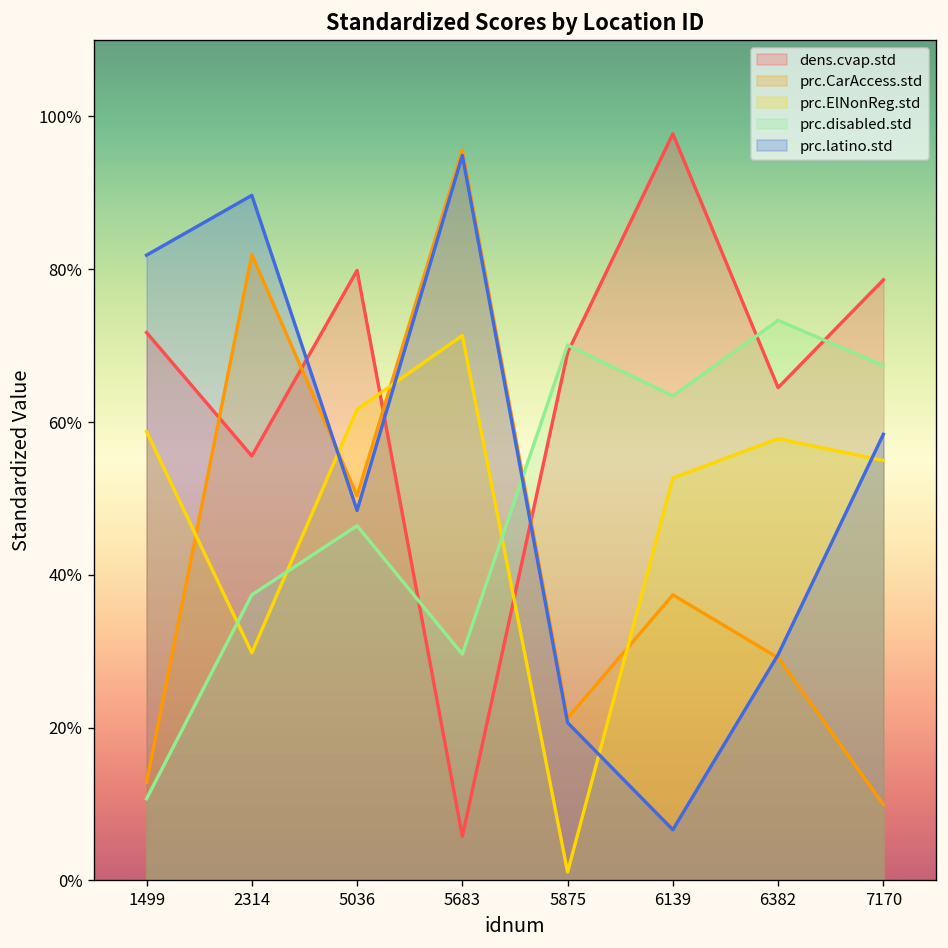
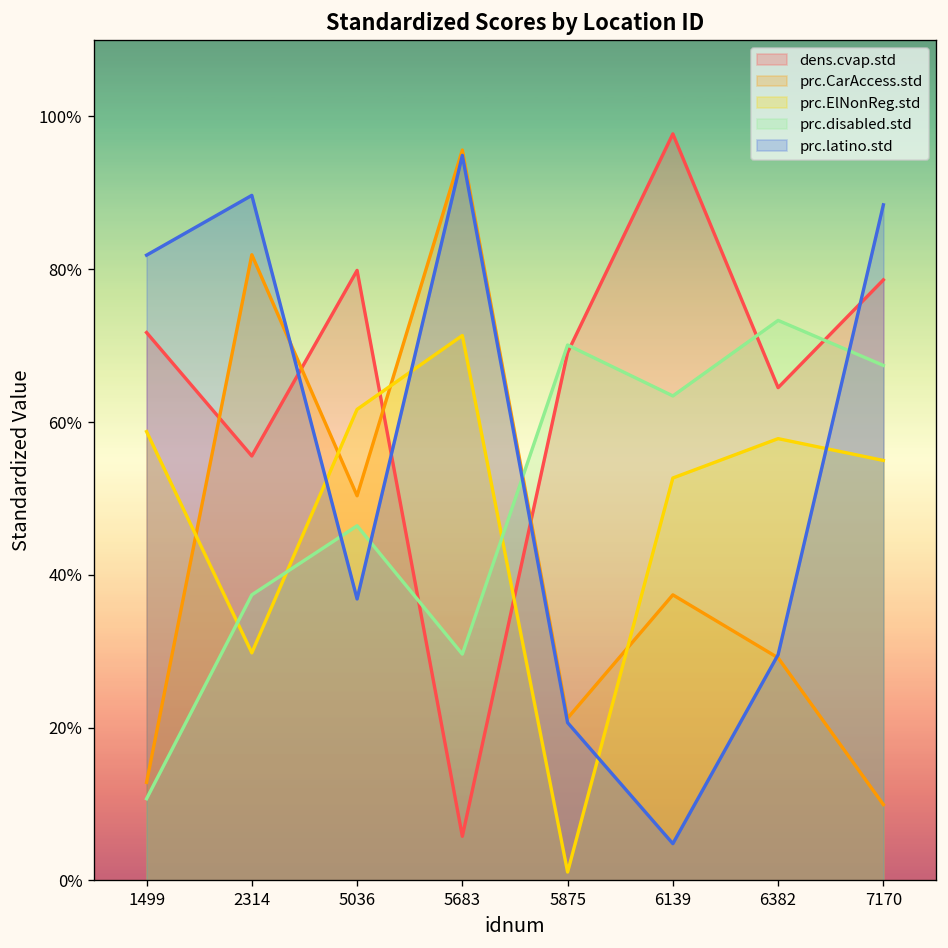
prc.latino.std, 5036: 48% -> 37%
prc.latino.std, 6139: 7% -> 5%
prc.latino.std, 7170: 58% -> 88%
